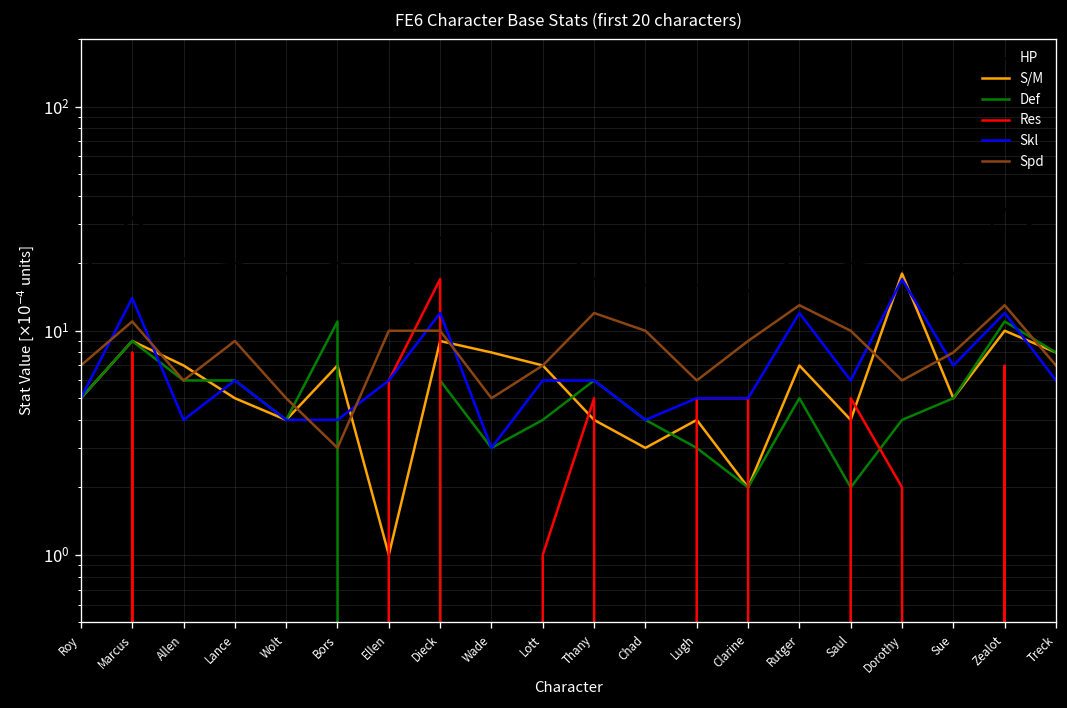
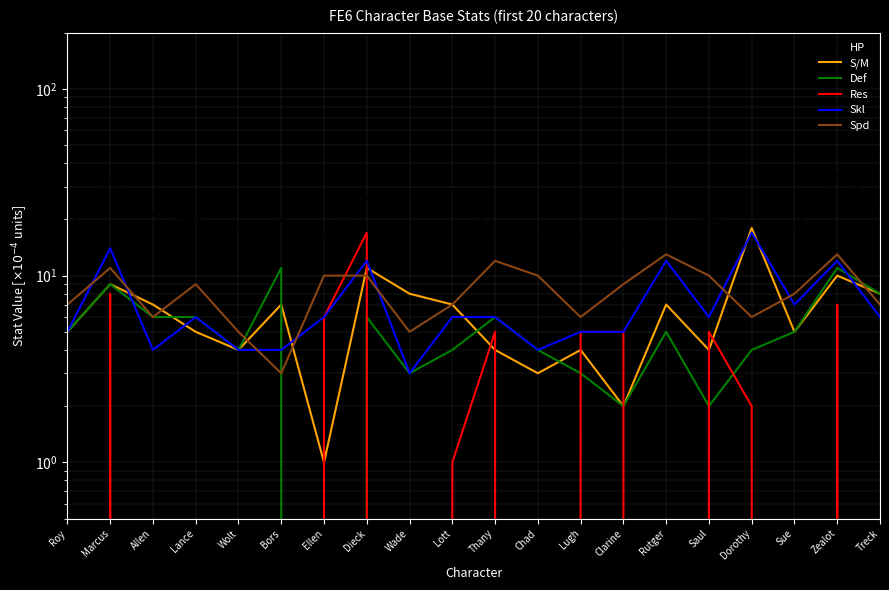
S/M, Dieck: 9 -> 11
